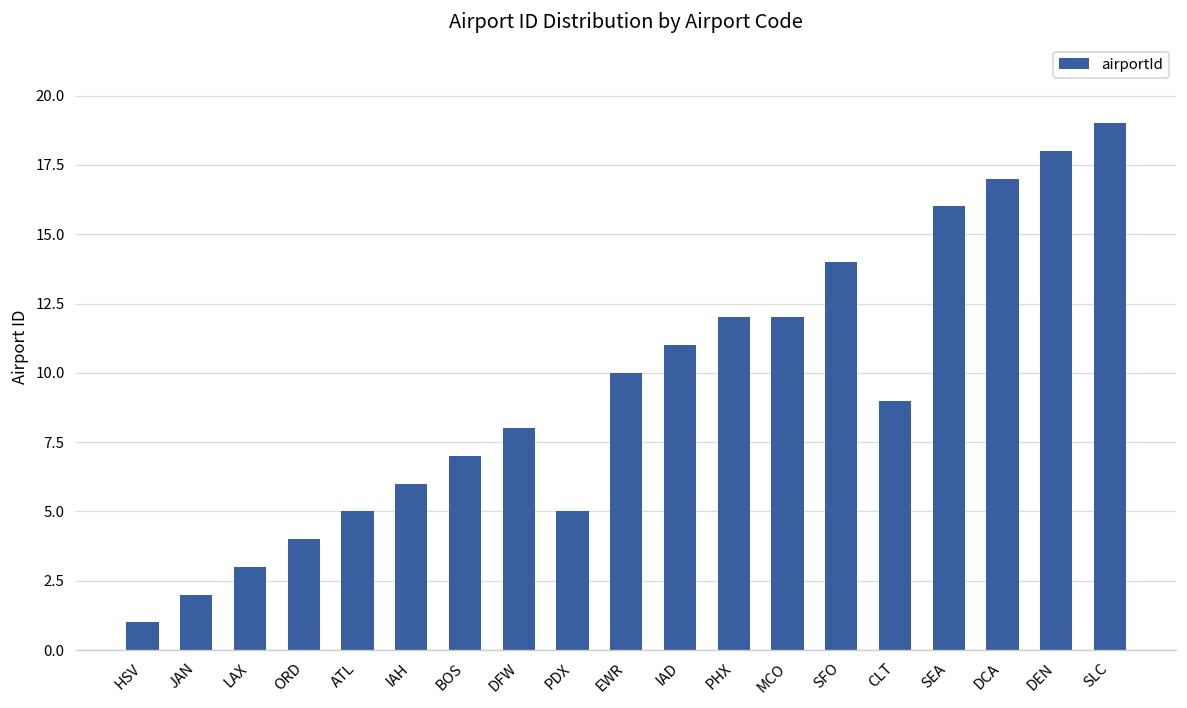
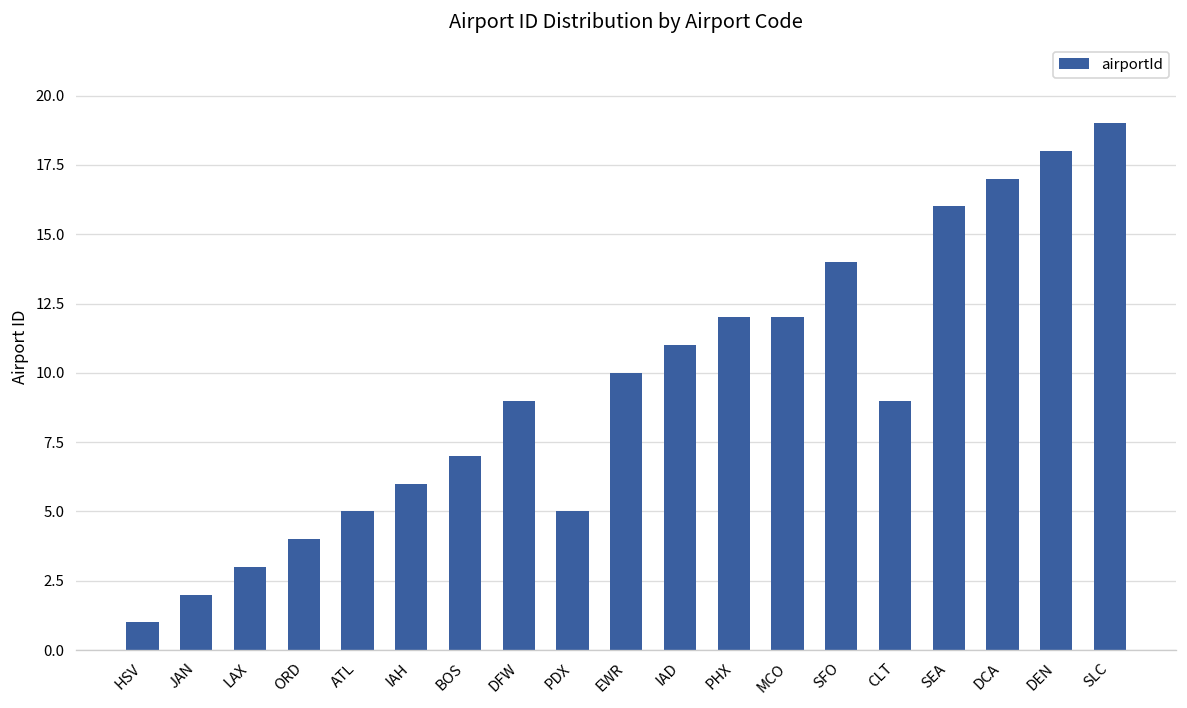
DFW: 8 -> 9
